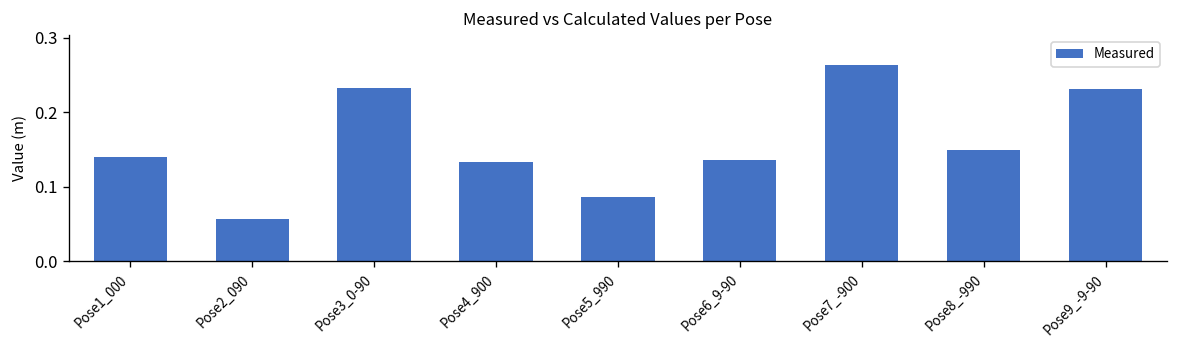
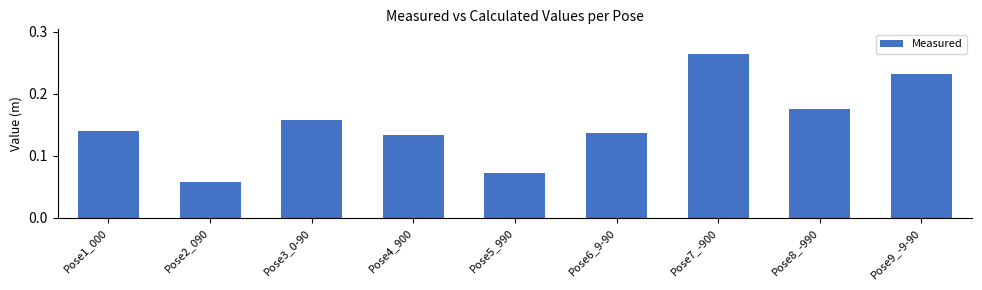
Pose3_0-90: 0.23 -> 0.16
Pose5_990: 0.09 -> 0.07
Pose8_-990: 0.15 -> 0.18
